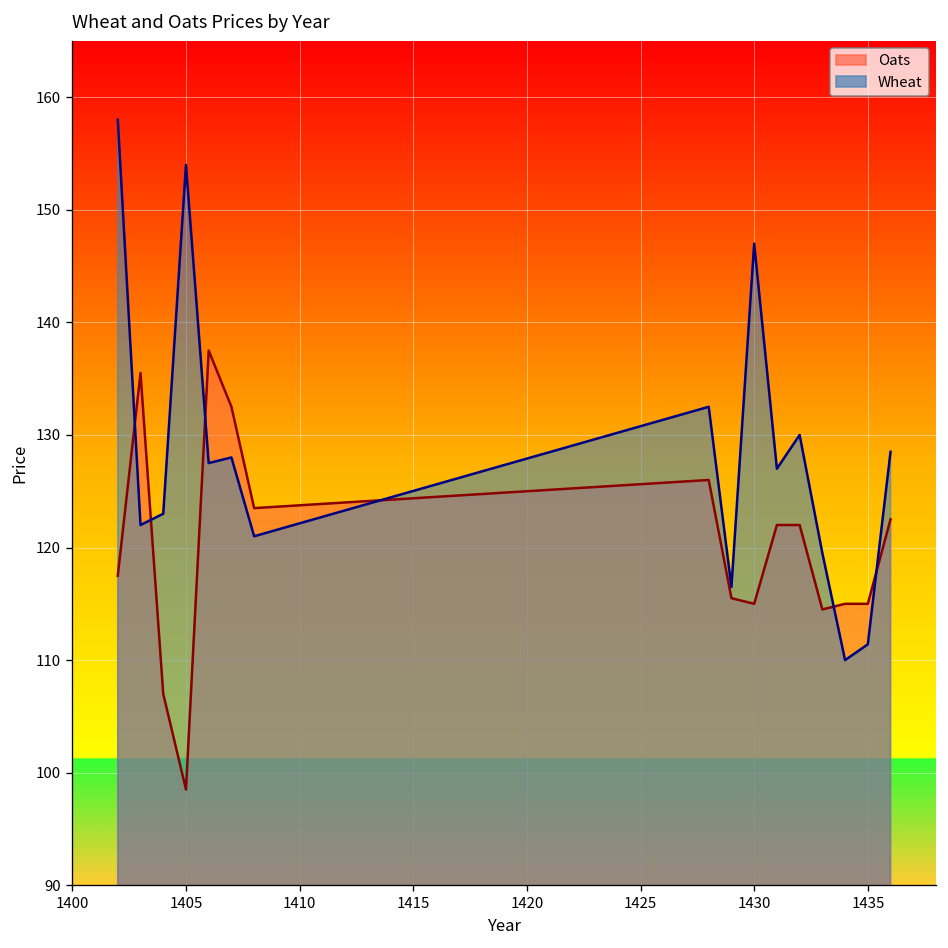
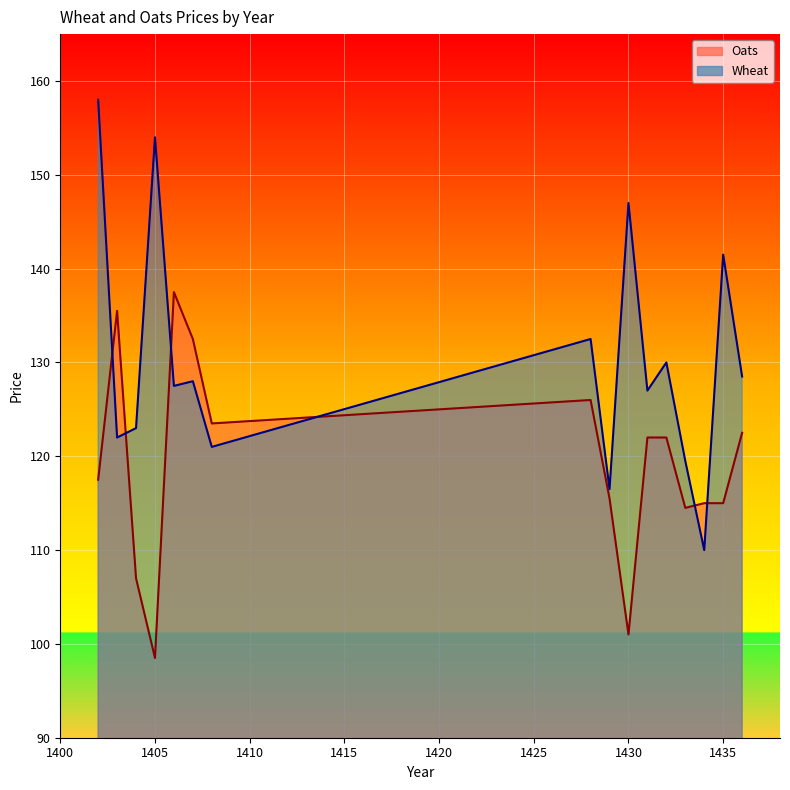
Oats, 1430: 115 -> 101
Wheat, 1435: 111 -> 142
